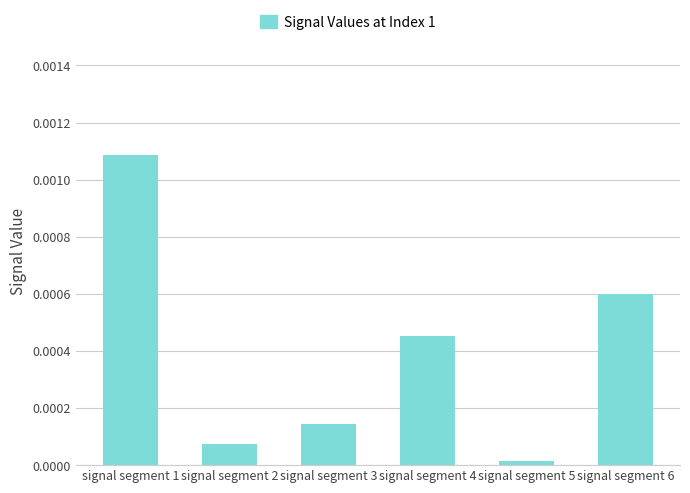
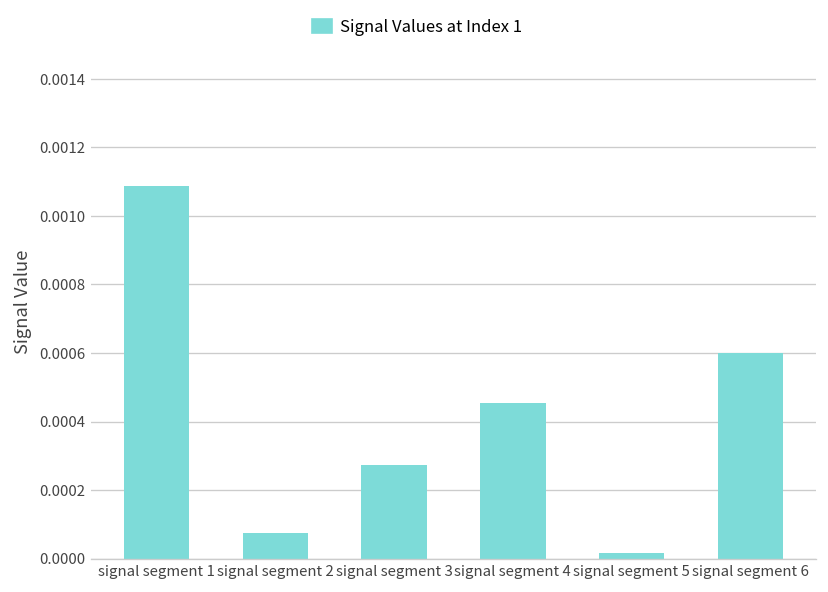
signal segment 3: 0.00014 -> 0.00027
